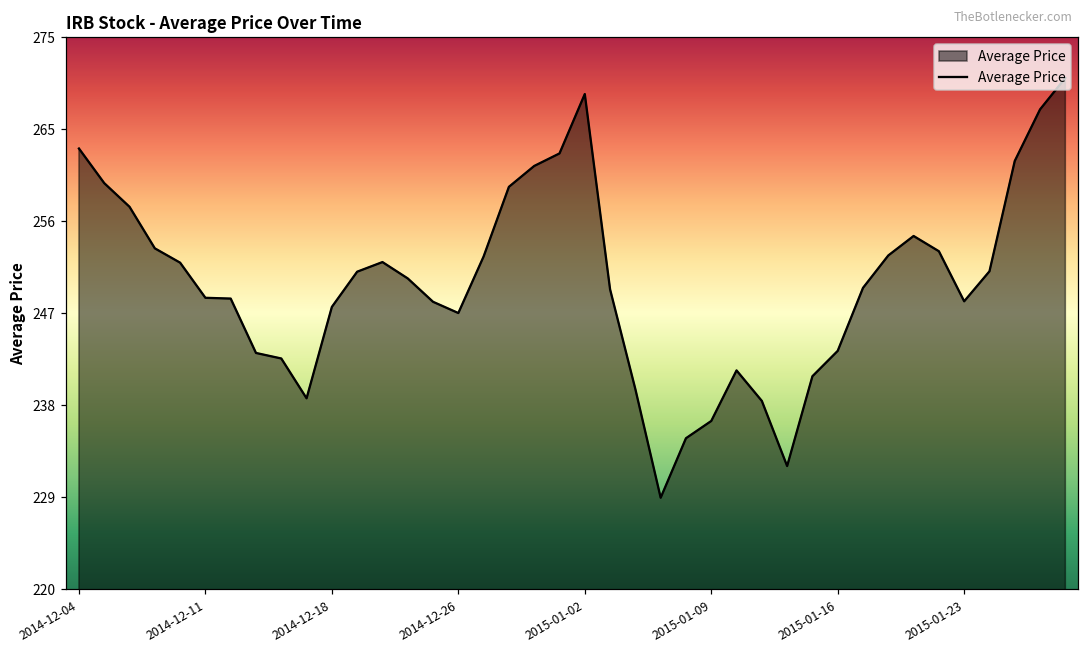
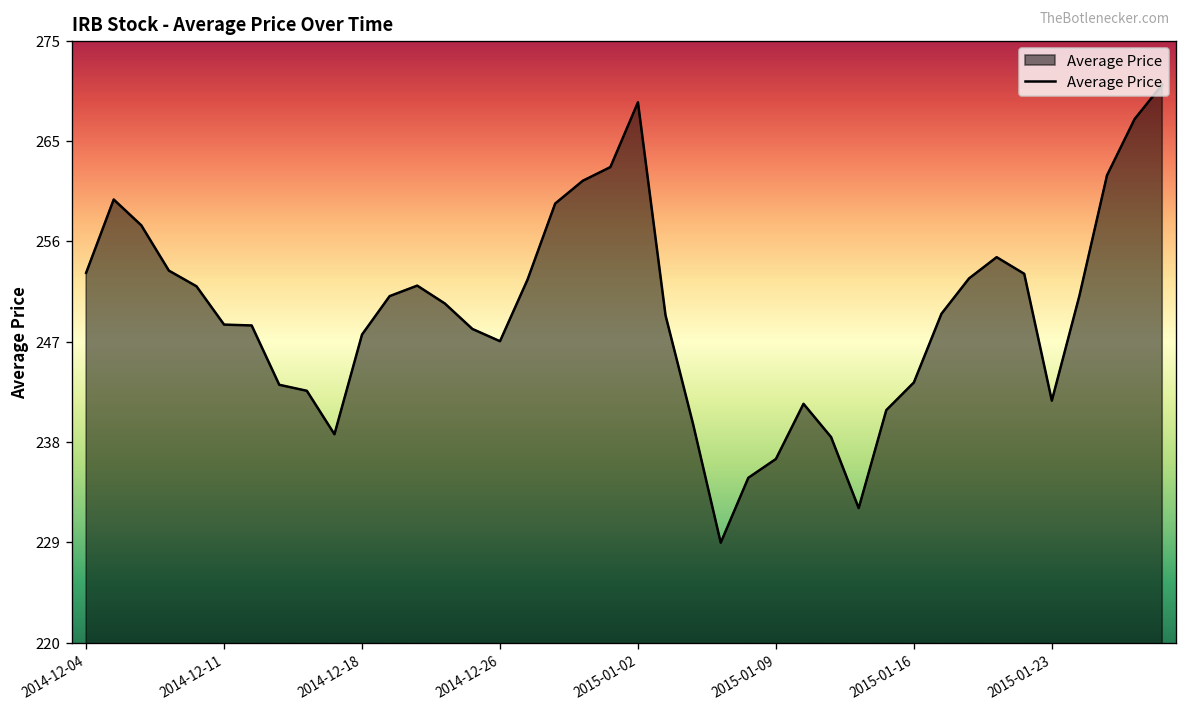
2014-12-04: 264 -> 254
2015-01-23: 249 -> 242
